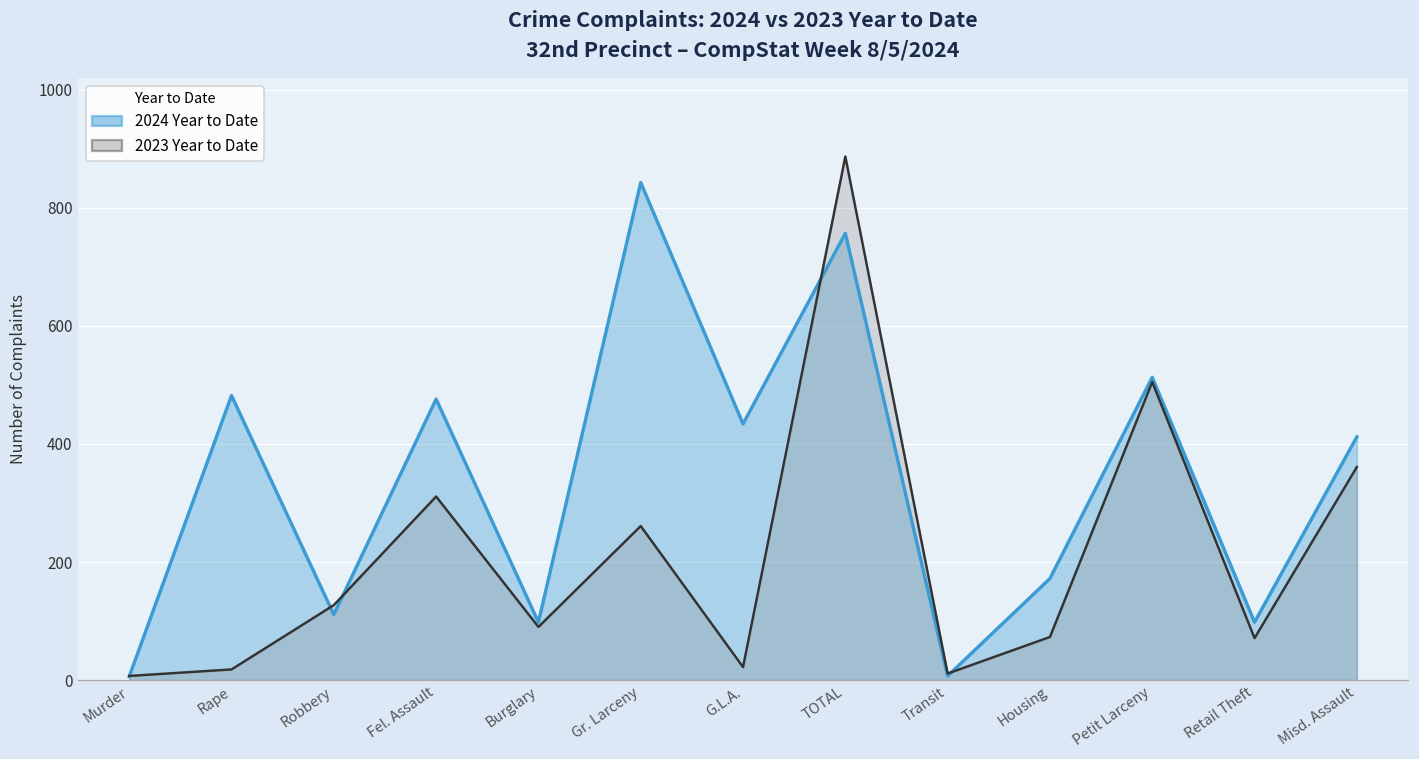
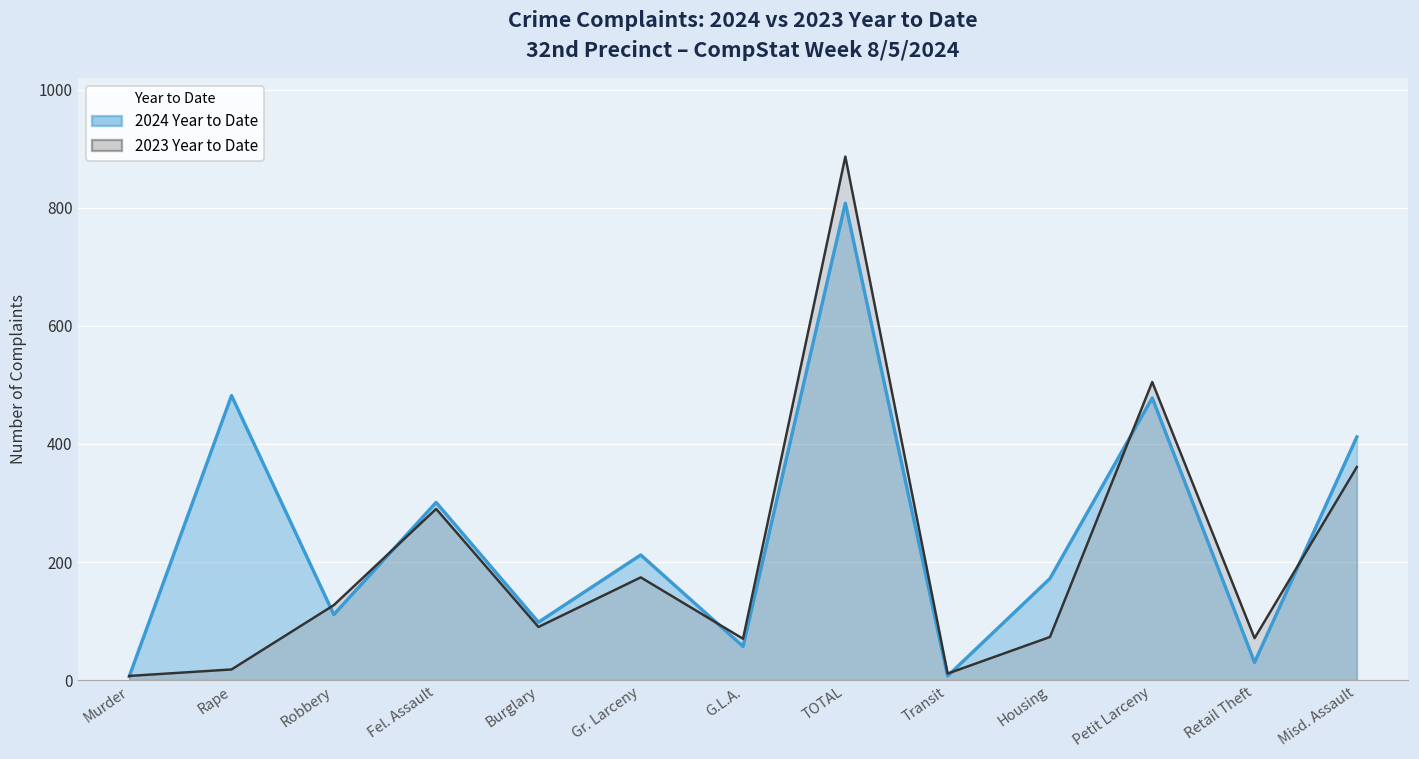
2024 Year to Date, Fel. Assault: 480 -> 300
2023 Year to Date, Fel. Assault: 310 -> 290
2024 Year to Date, Gr. Larceny: 840 -> 210
2023 Year to Date, Gr. Larceny: 260 -> 170
2024 Year to Date, G.L.A.: 430 -> 60
2023 Year to Date, G.L.A.: 20 -> 70
2024 Year to Date, TOTAL: 760 -> 810
2024 Year to Date, Petit Larceny: 510 -> 480
2024 Year to Date, Retail Theft: 100 -> 30
